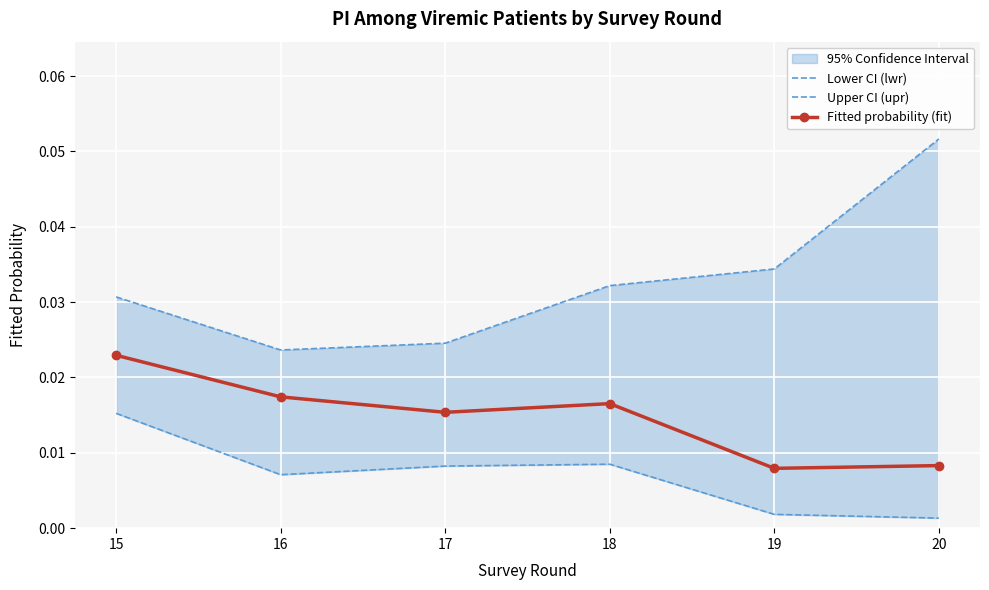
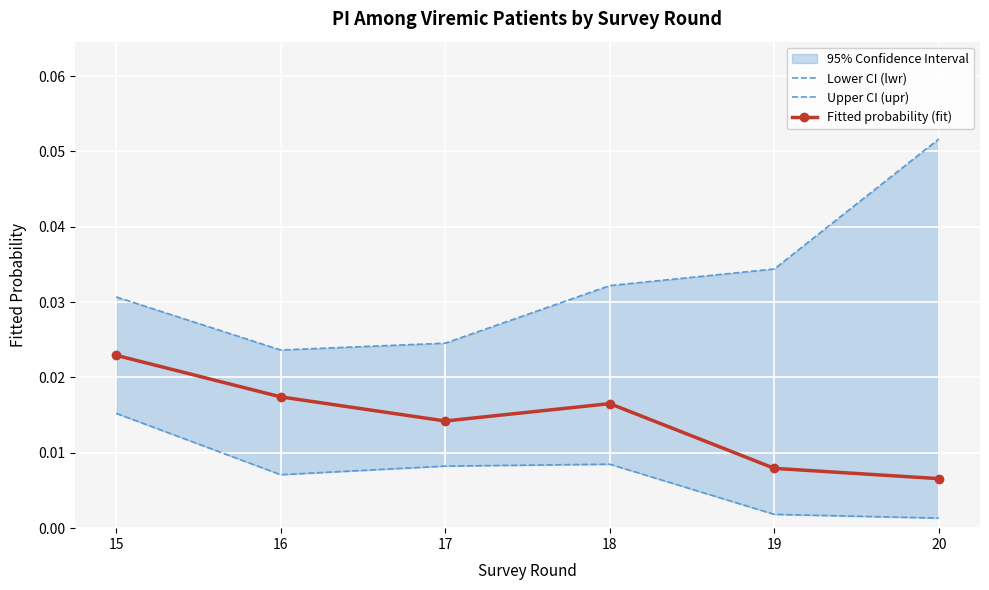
Fitted probability (fit), 17: 0.015 -> 0.014
Fitted probability (fit), 20: 0.008 -> 0.007
